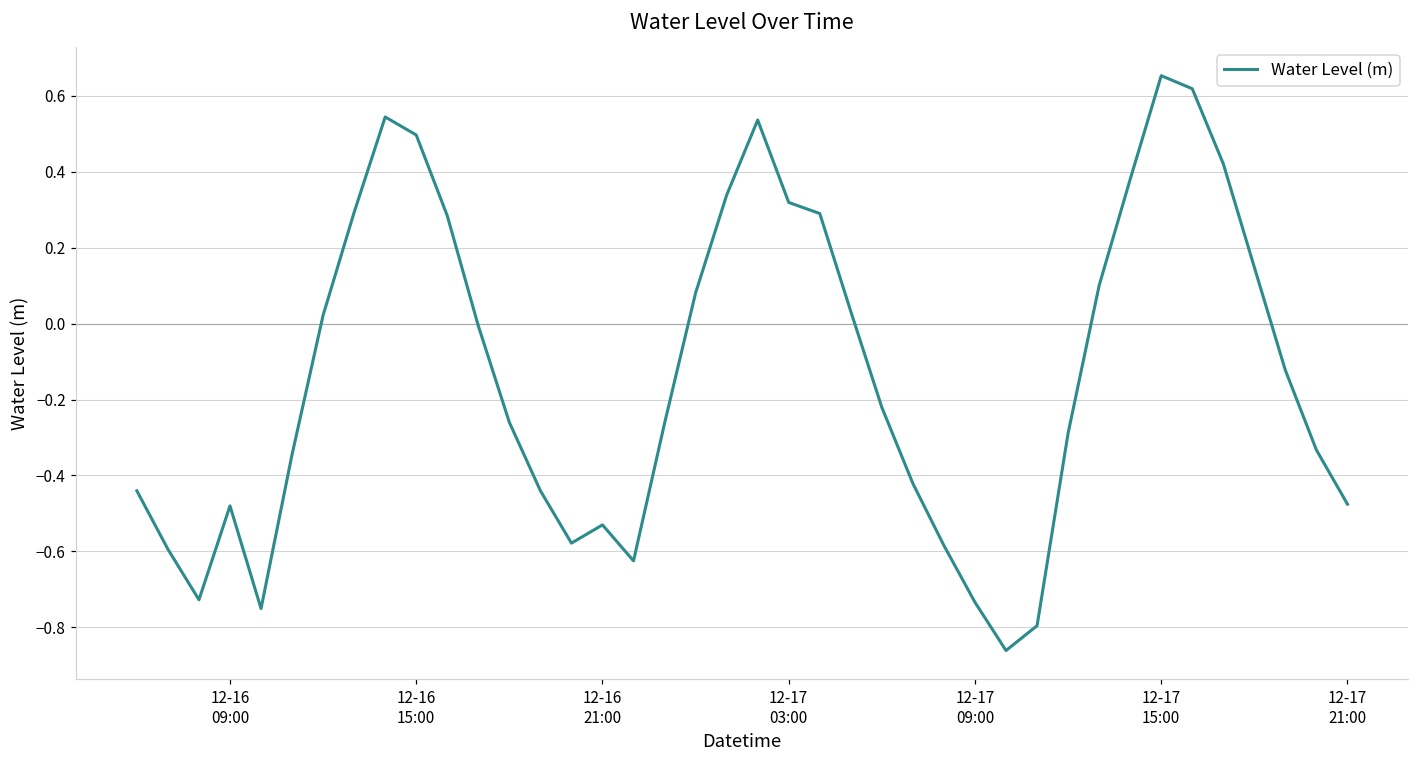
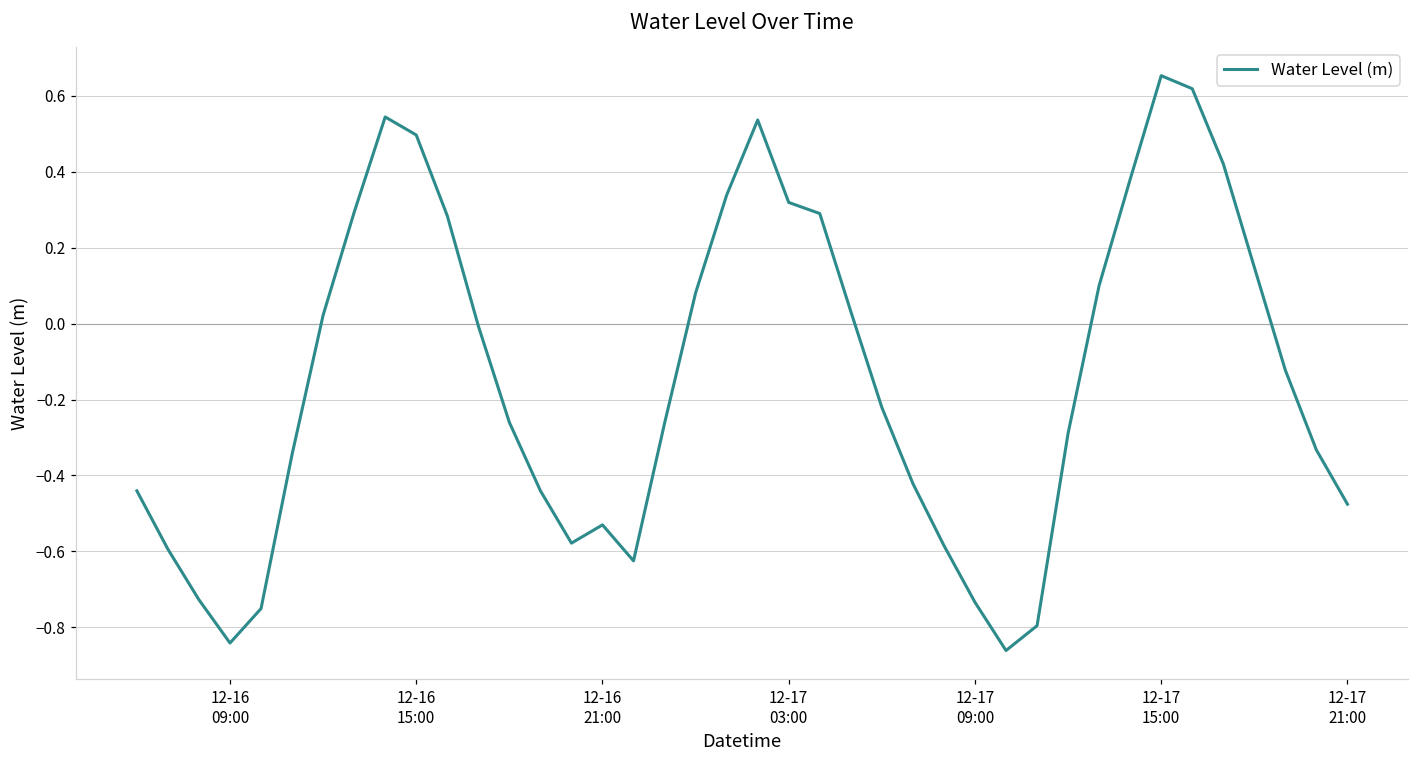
12-16 09:00: -0.48 -> -0.84
